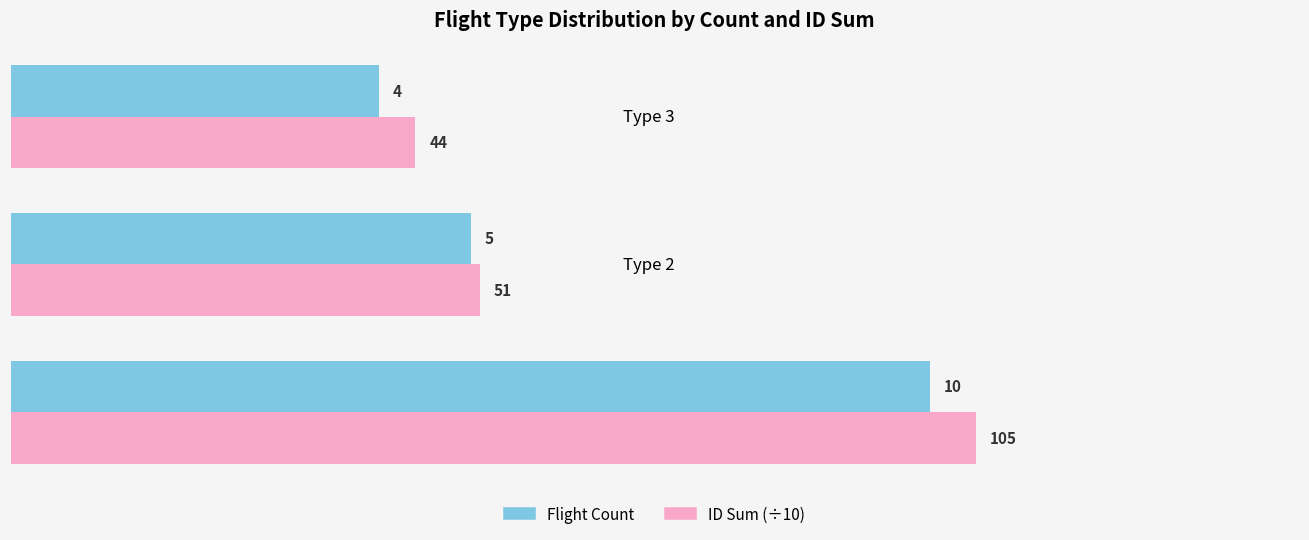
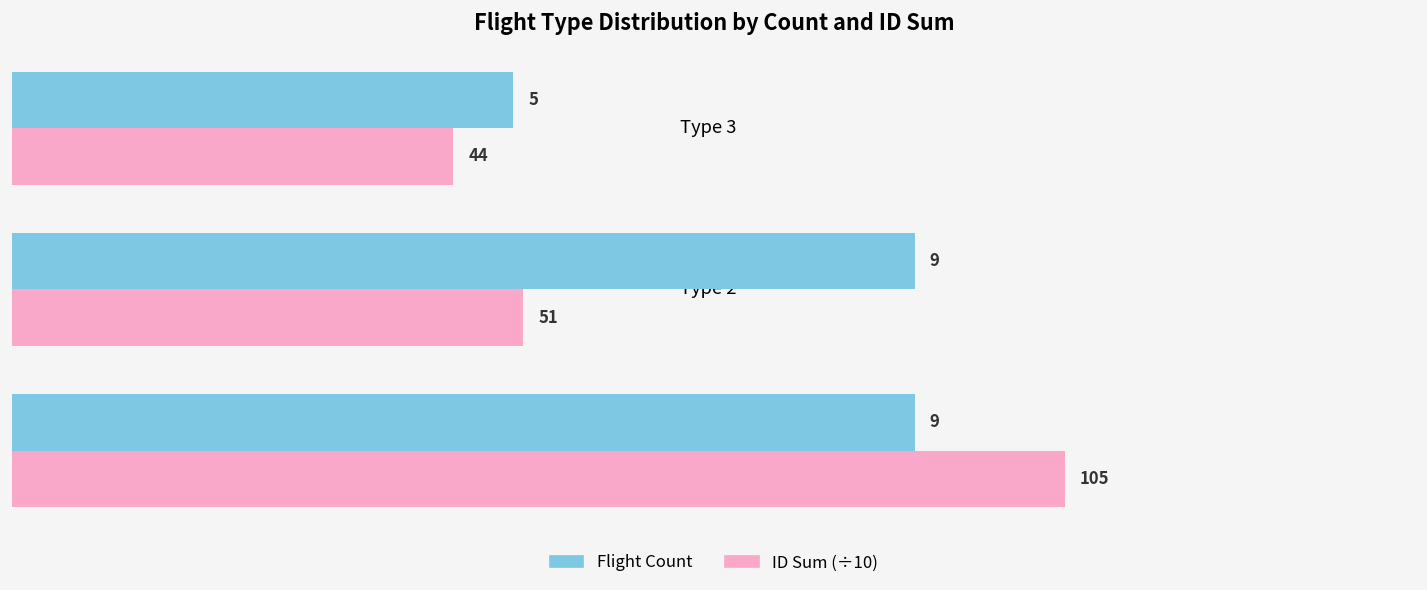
Flight Count, Type 3: 4 -> 5
Flight Count, Type 2: 5 -> 9
Flight Count, Type 1: 10 -> 9
